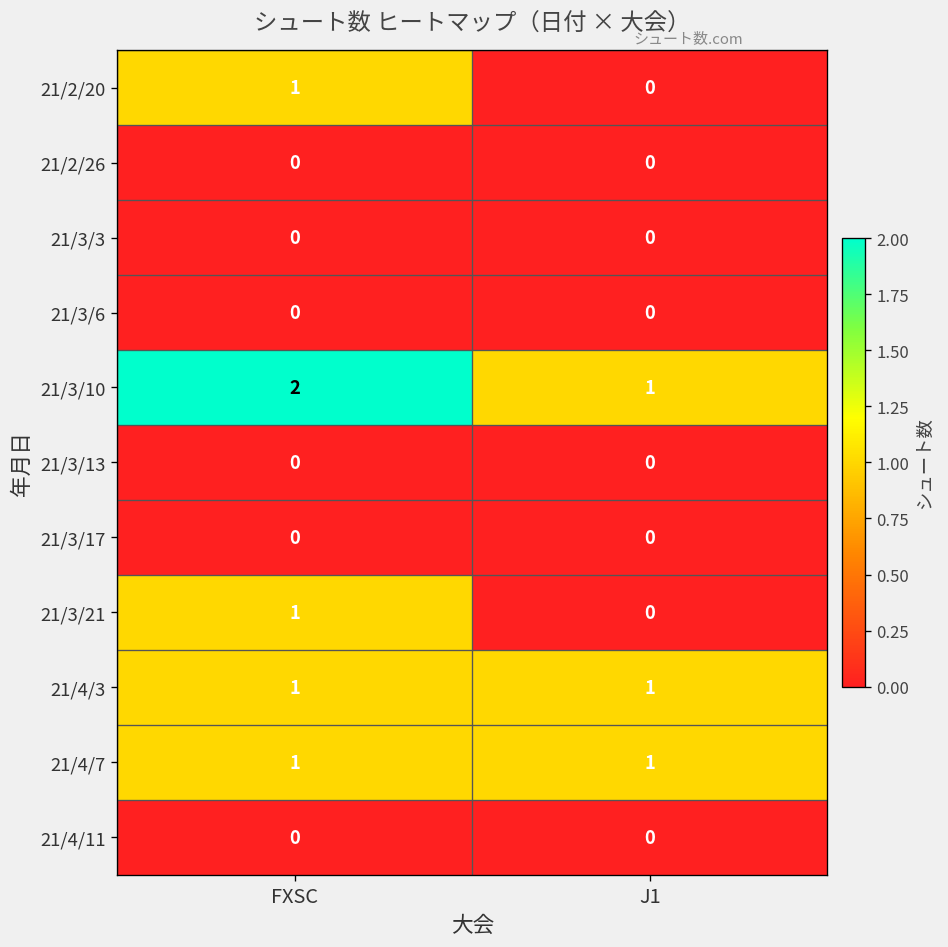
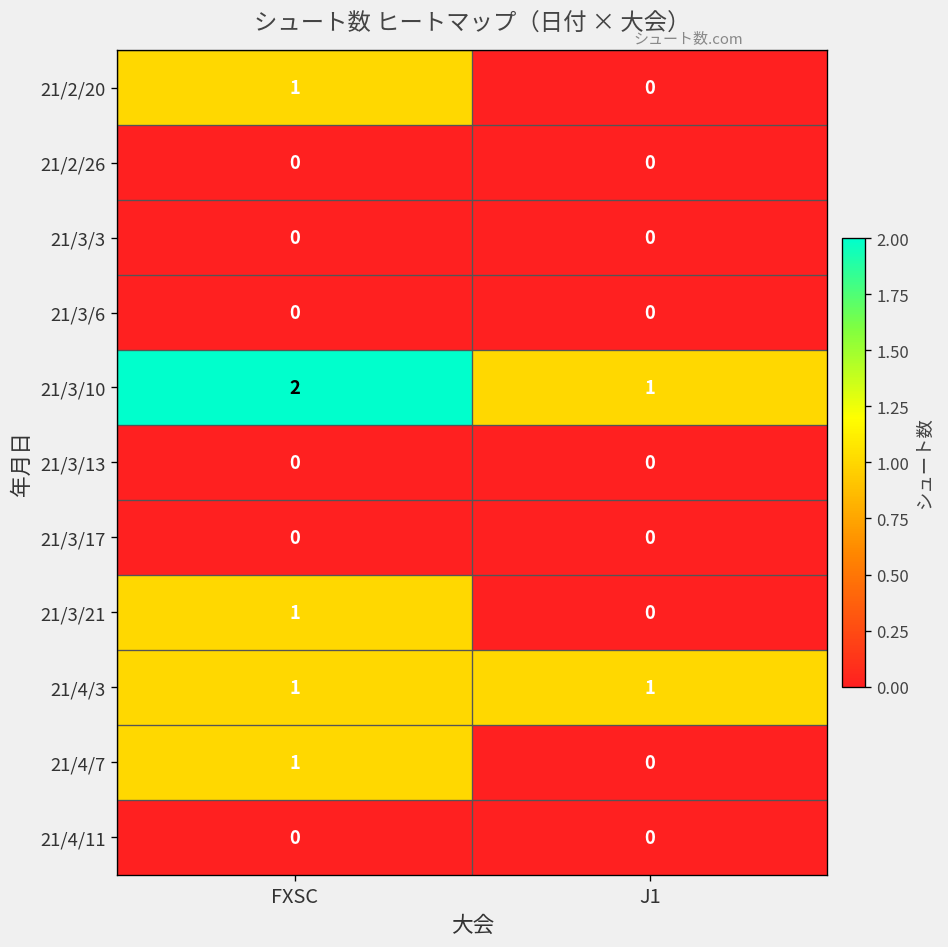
21/4/7, J1: 1 -> 0
